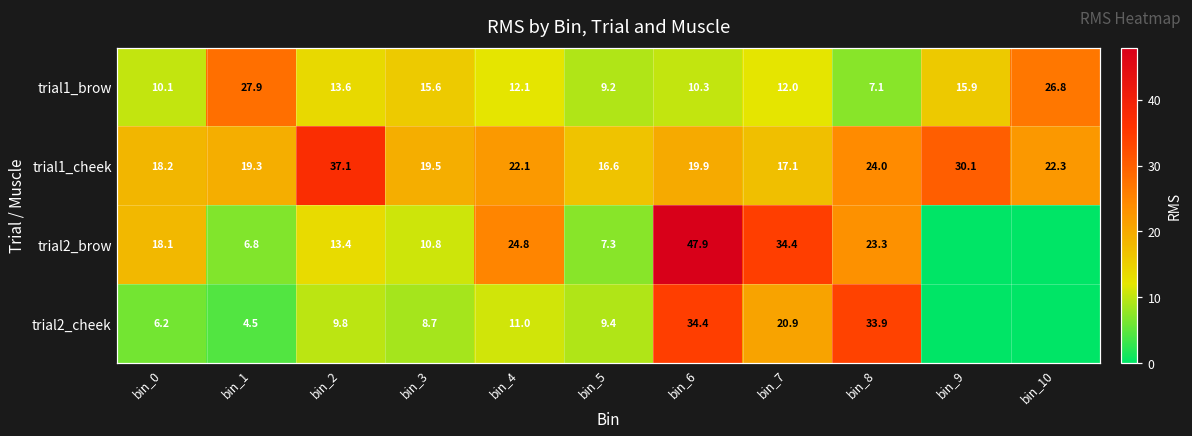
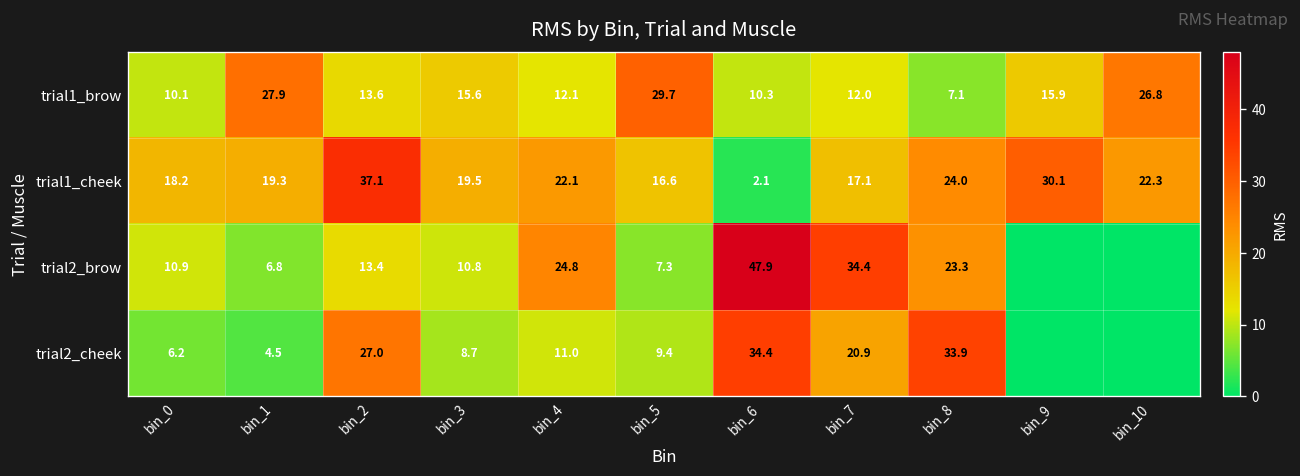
trial1_brow, bin_5: 9.2 -> 29.7
trial1_cheek, bin_6: 19.9 -> 2.1
trial2_brow, bin_0: 18.1 -> 10.9
trial2_cheek, bin_2: 9.8 -> 27.0
